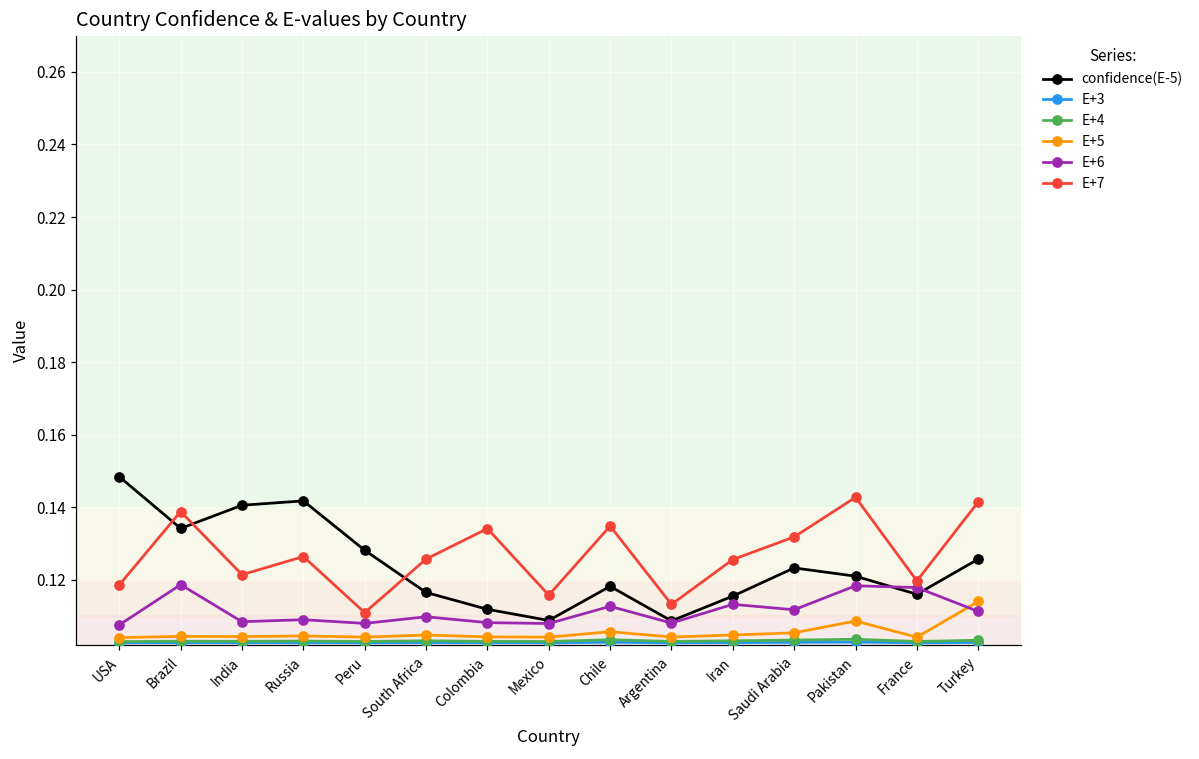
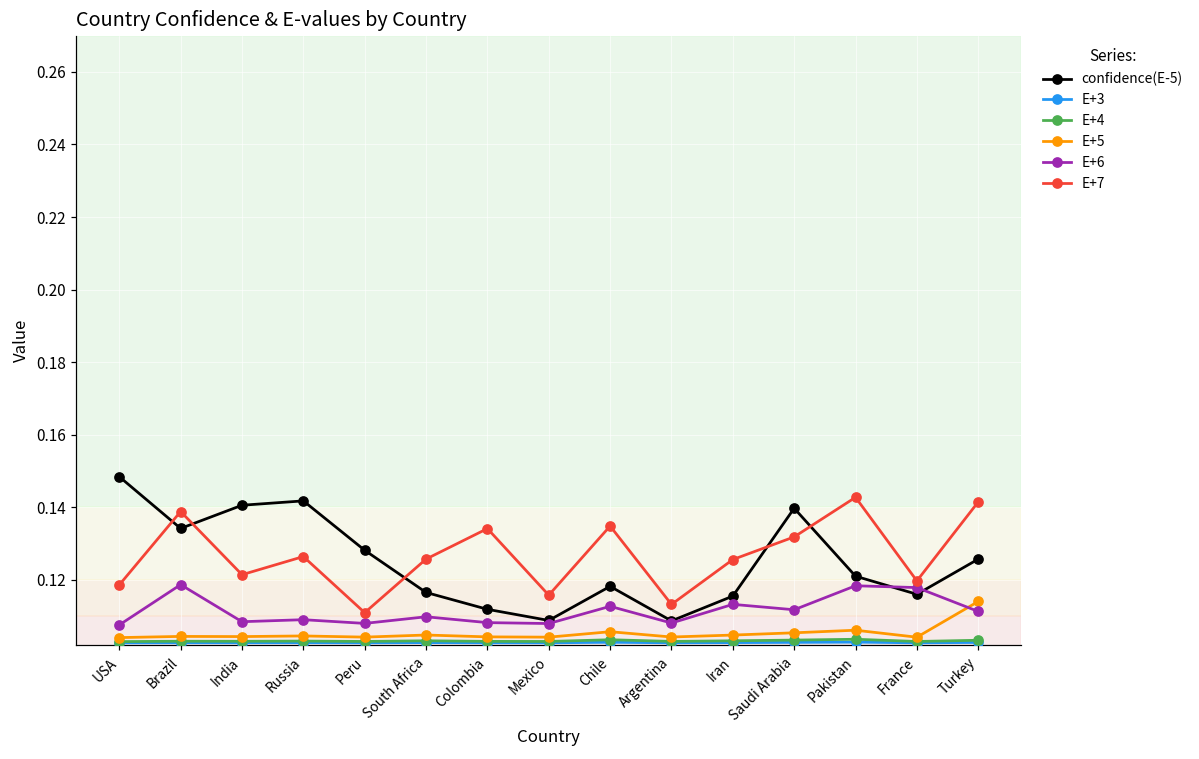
confidence(E-5), Saudi Arabia: 0.123 -> 0.140
E+5, Pakistan: 0.109 -> 0.106
